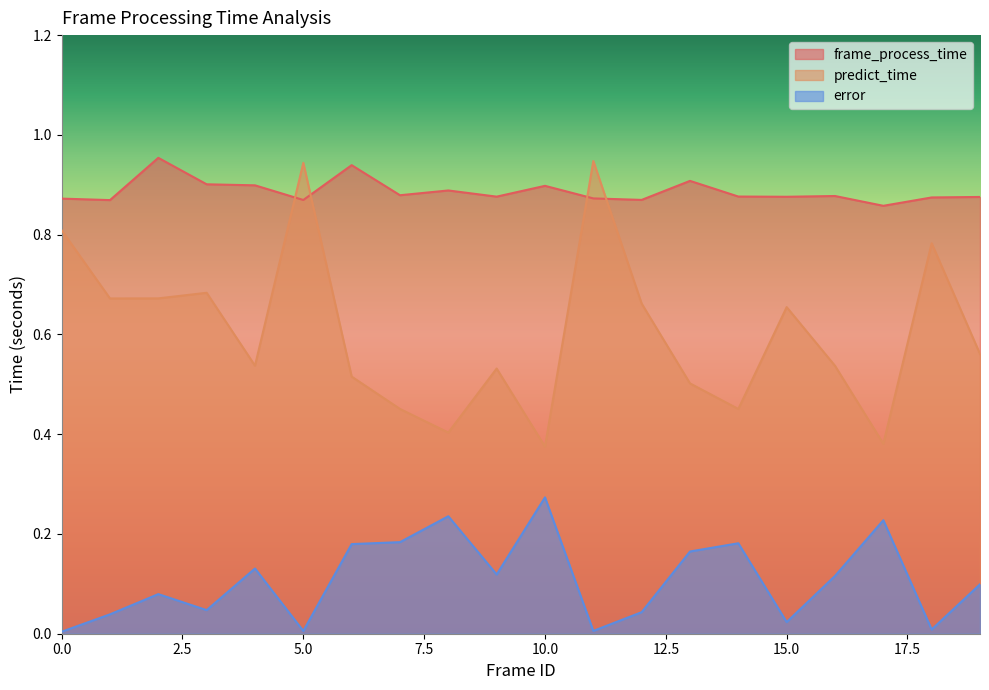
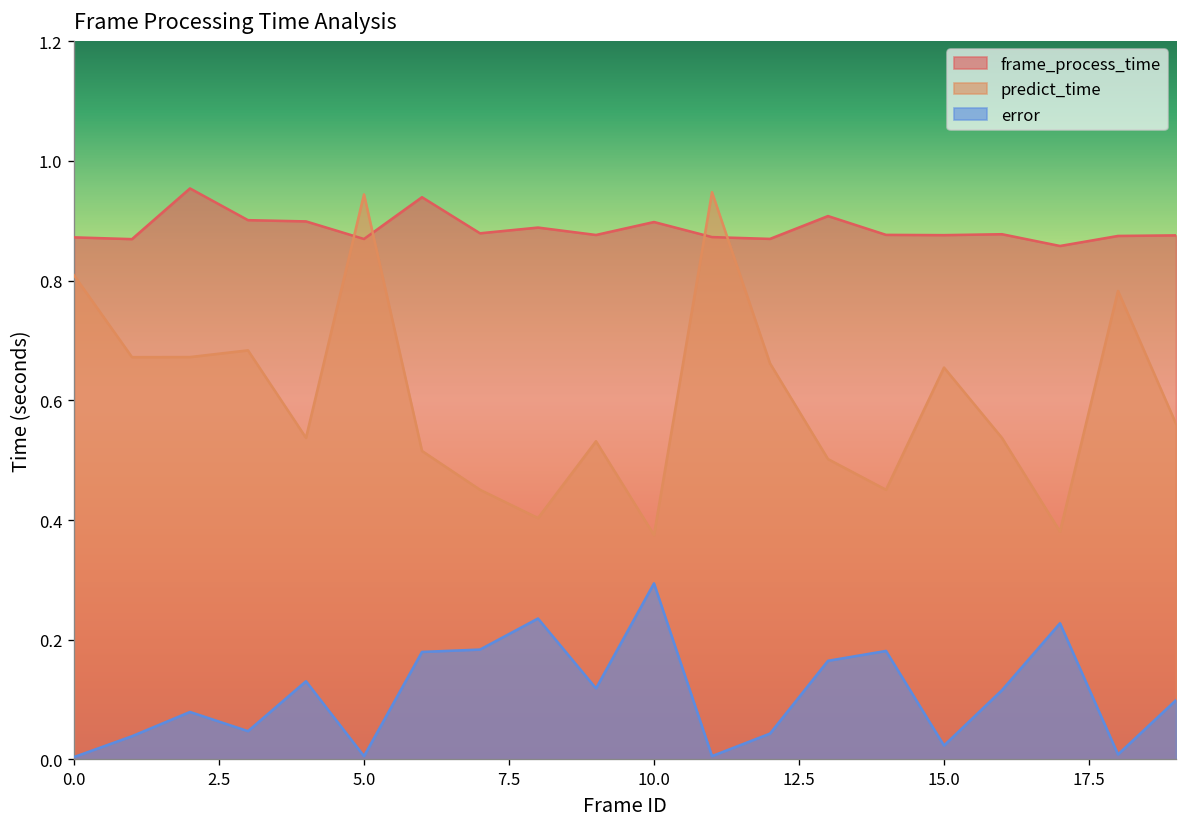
error, 10.0: 0.27 -> 0.29
